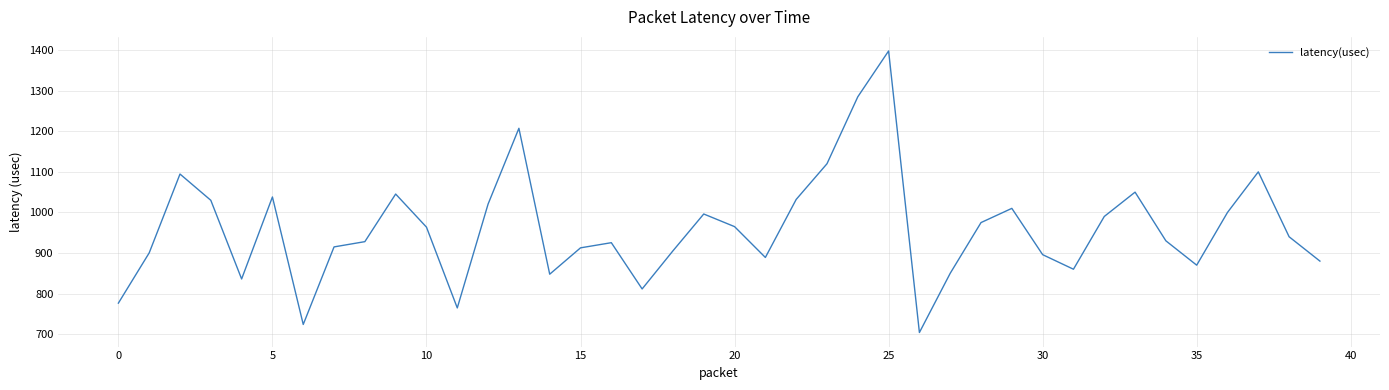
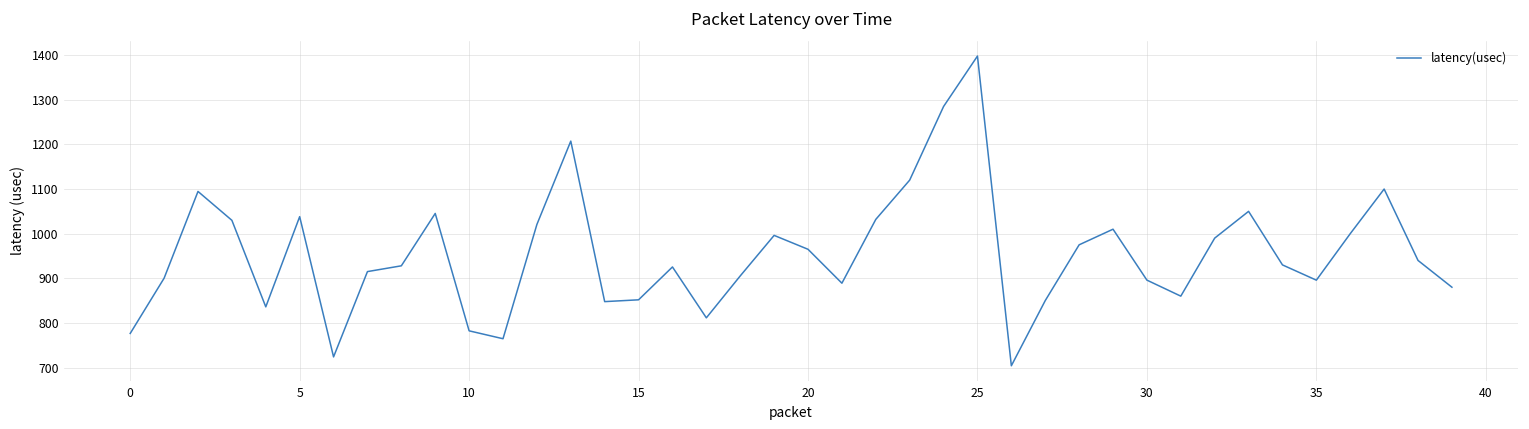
10: 960 -> 780
15: 910 -> 850
35: 870 -> 900
